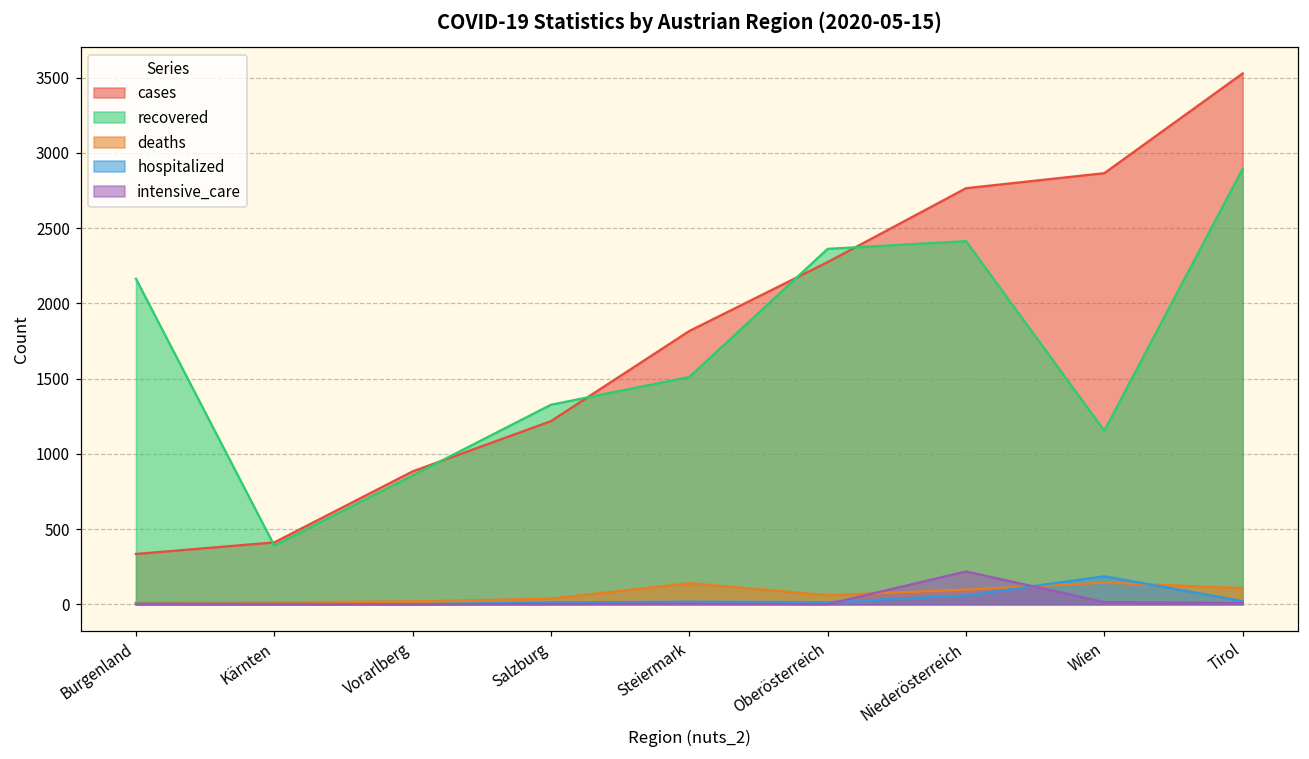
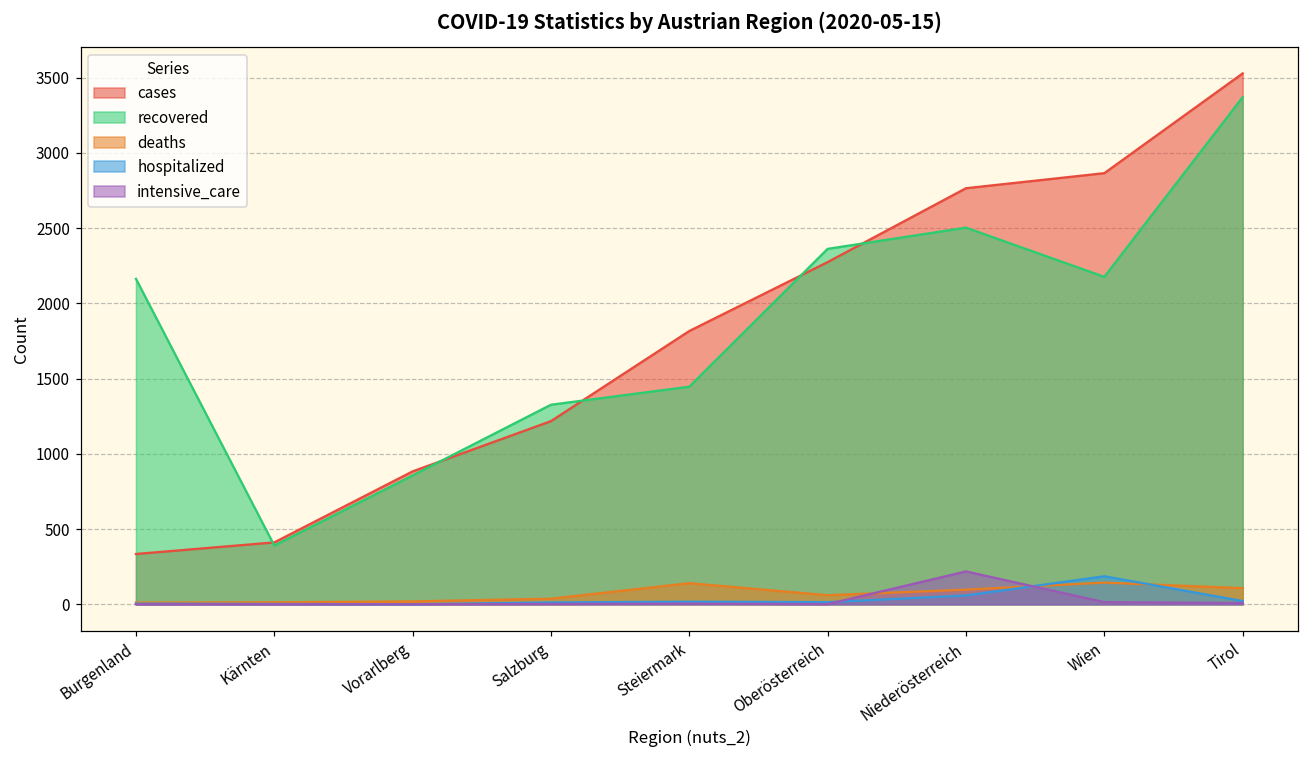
recovered, Steiermark: 1510 -> 1450
recovered, Niederösterreich: 2410 -> 2500
recovered, Wien: 1150 -> 2180
recovered, Tirol: 2900 -> 3370
